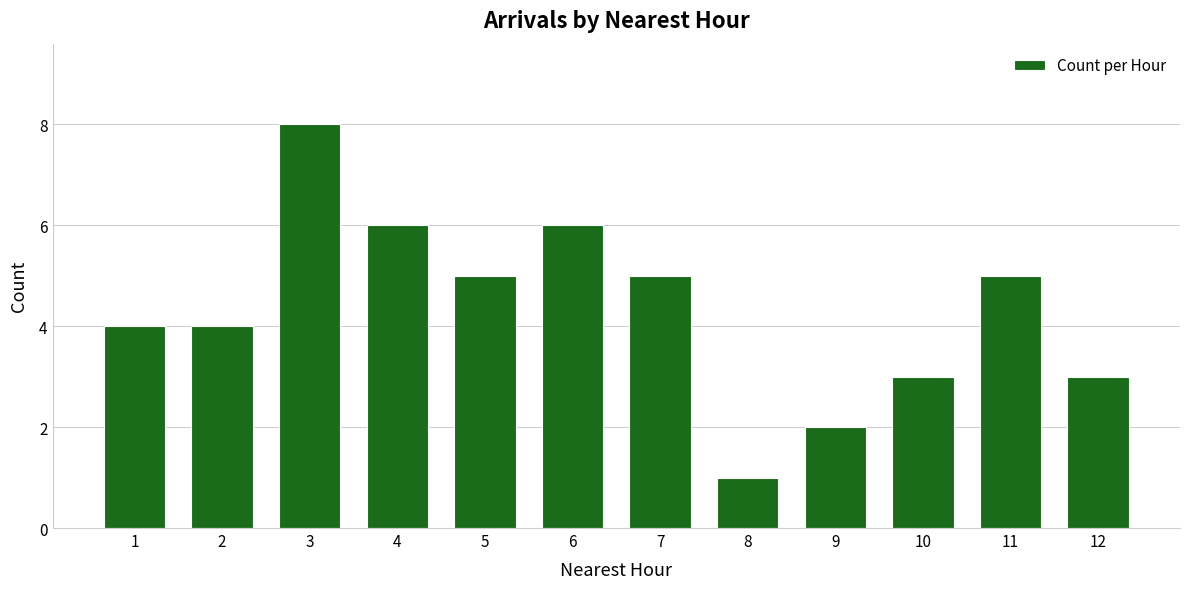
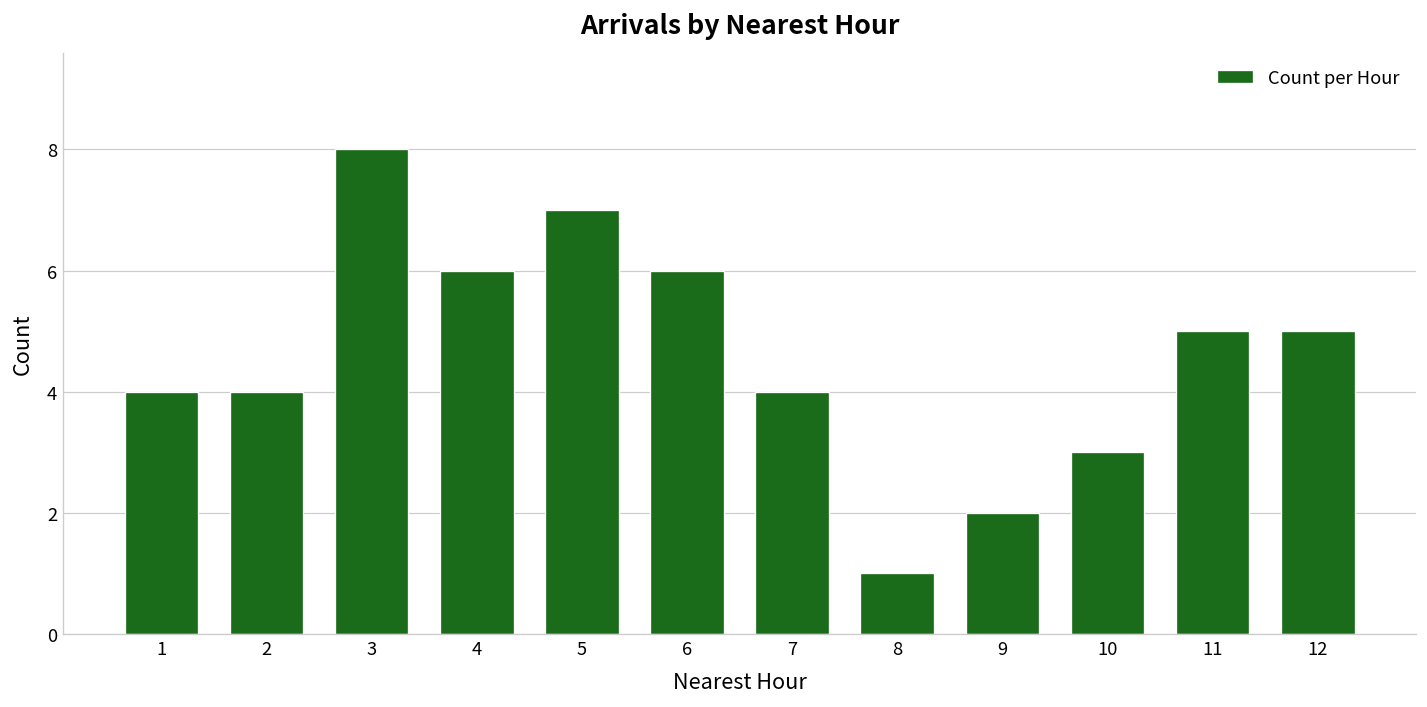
5: 5 -> 7
7: 5 -> 4
12: 3 -> 5
